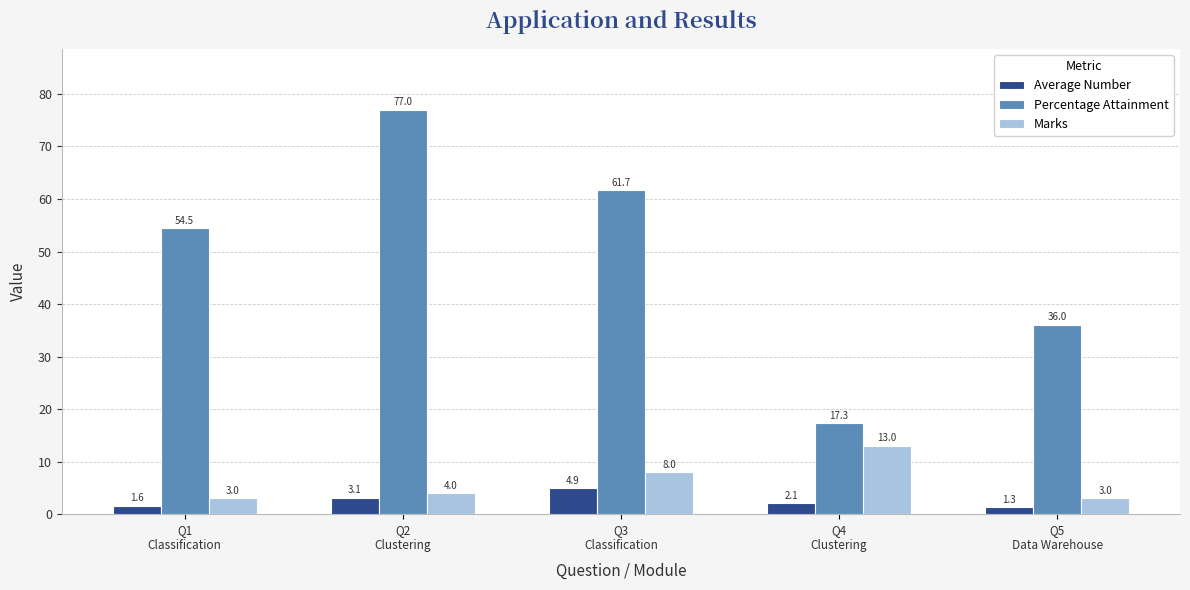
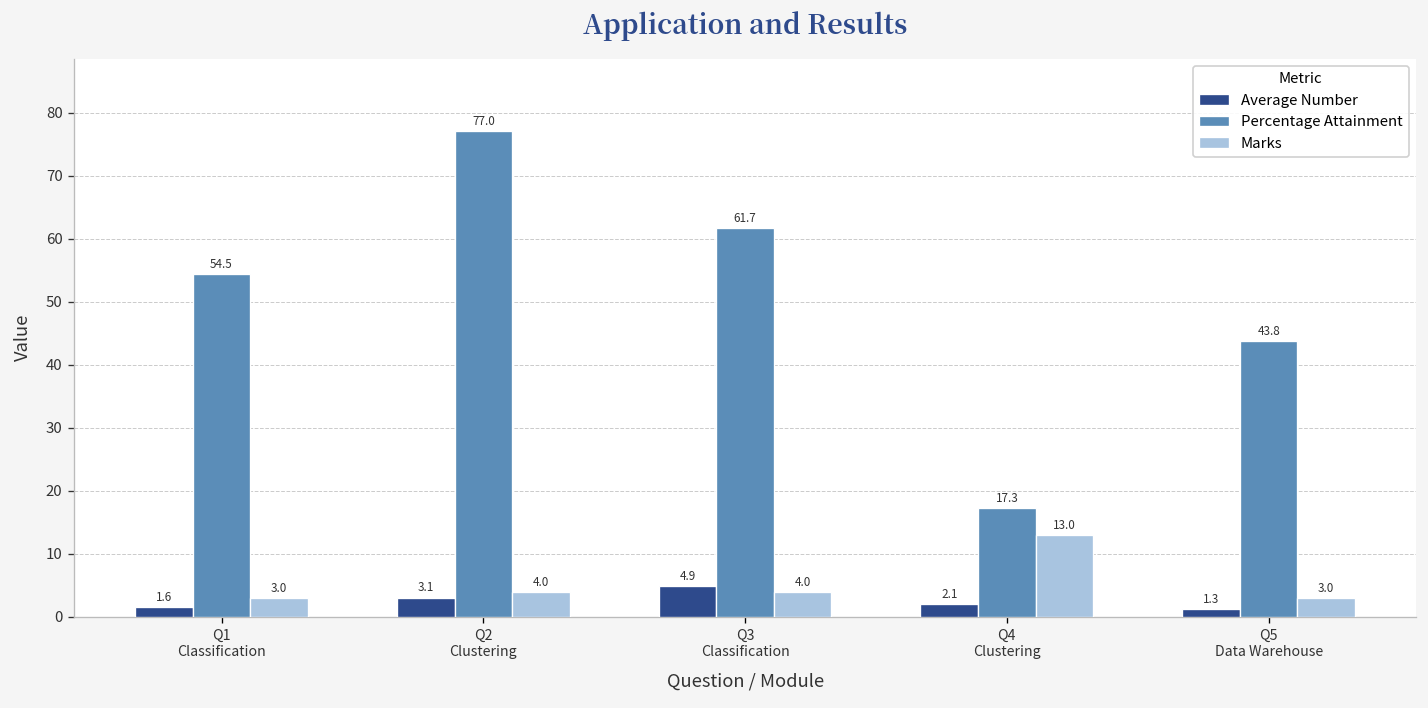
Marks, Q3 Classification: 8.0 -> 4.0
Percentage Attainment, Q5 Data Warehouse: 36.0 -> 43.8
